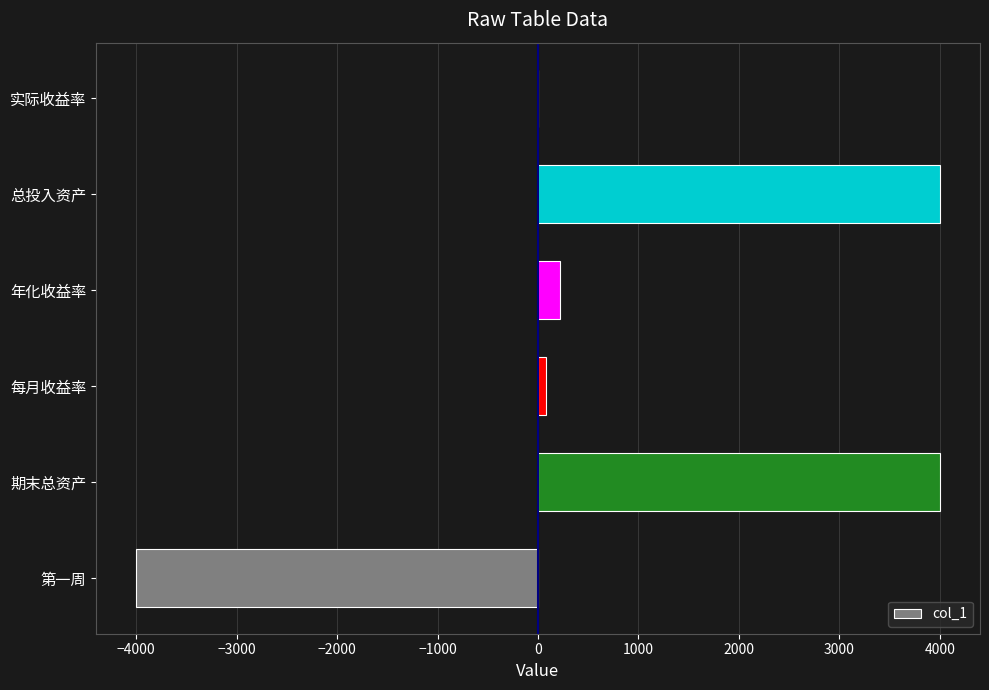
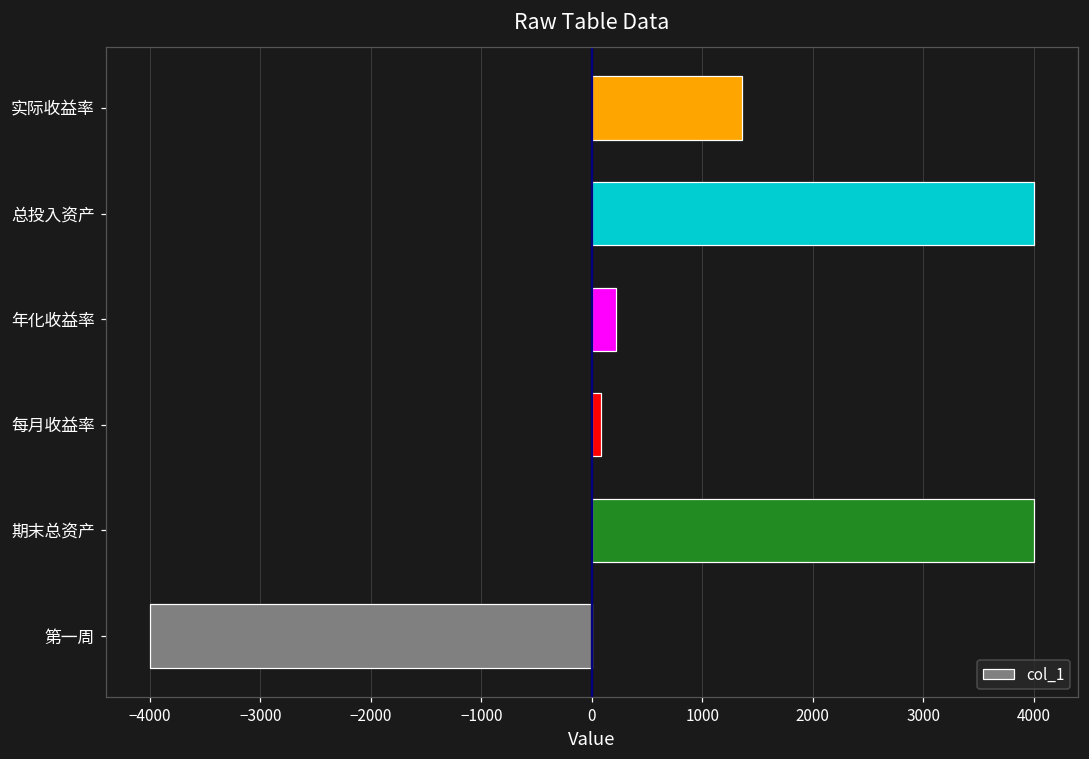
实际收益率: 0 -> 1360
